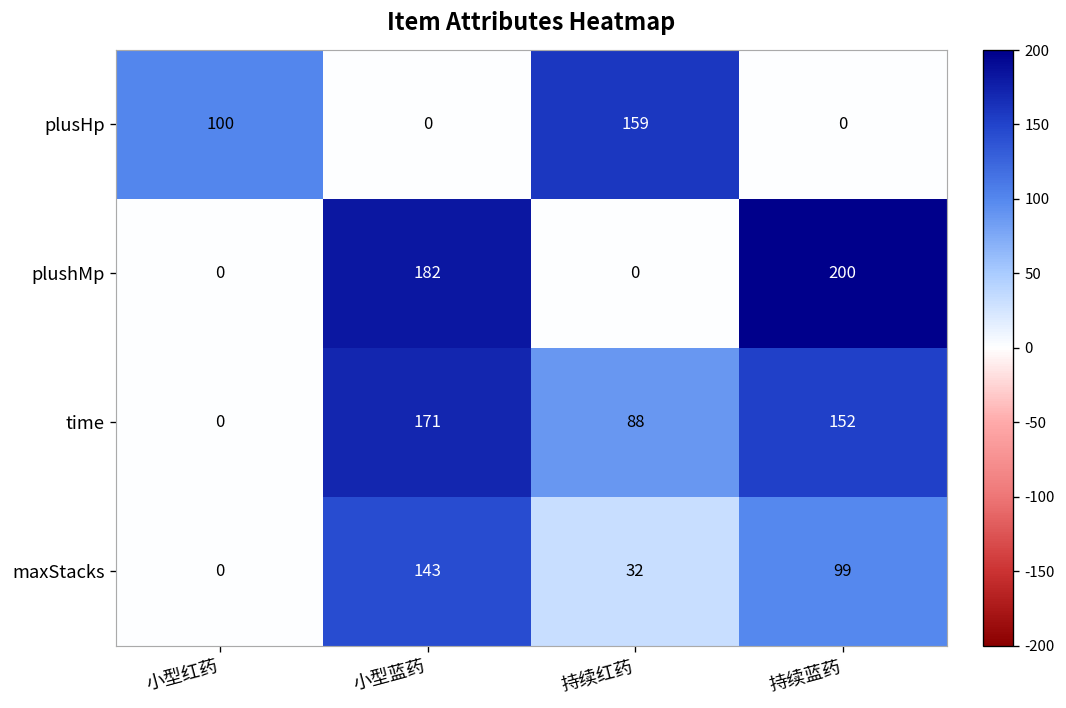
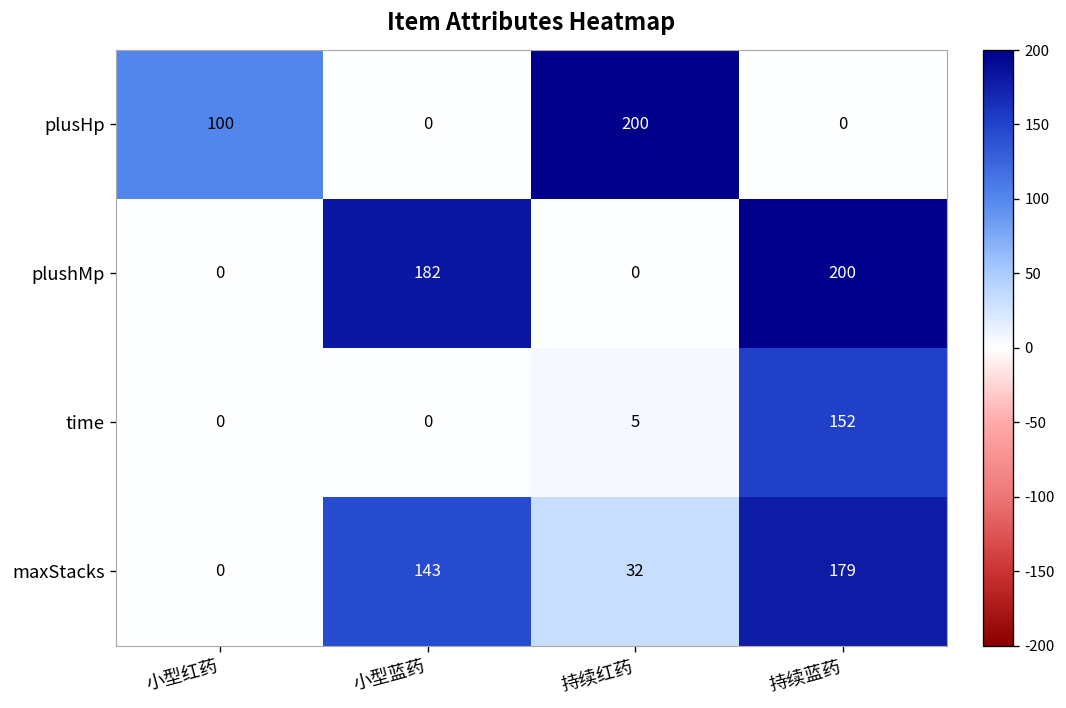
plusHp, 持续红药: 159 -> 200
time, 小型蓝药: 171 -> 0
time, 持续红药: 88 -> 5
maxStacks, 持续蓝药: 99 -> 179
